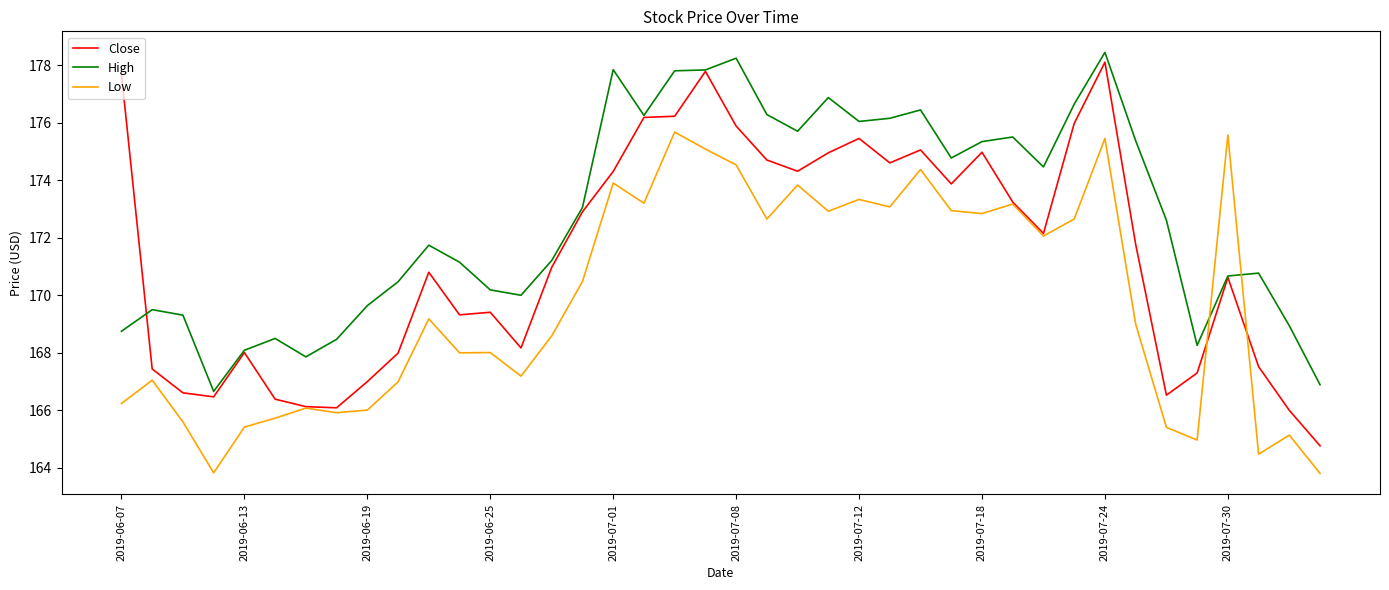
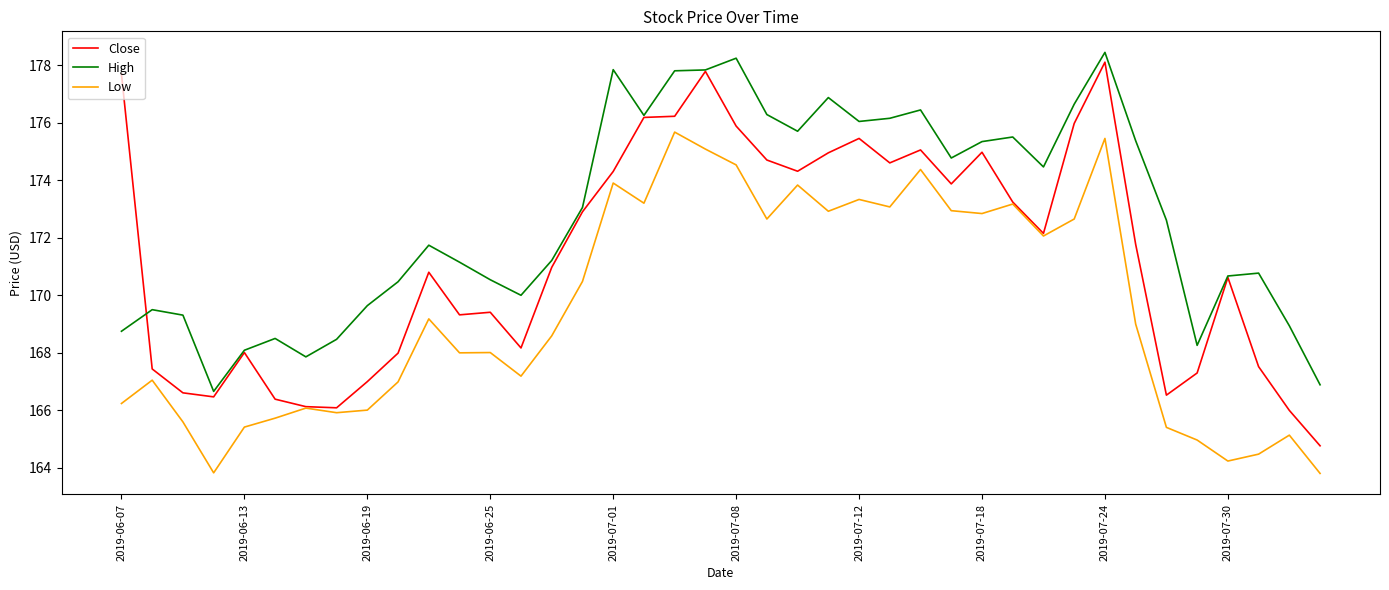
High, 2019-06-25: 170.2 -> 170.5
Low, 2019-07-30: 175.6 -> 164.2
